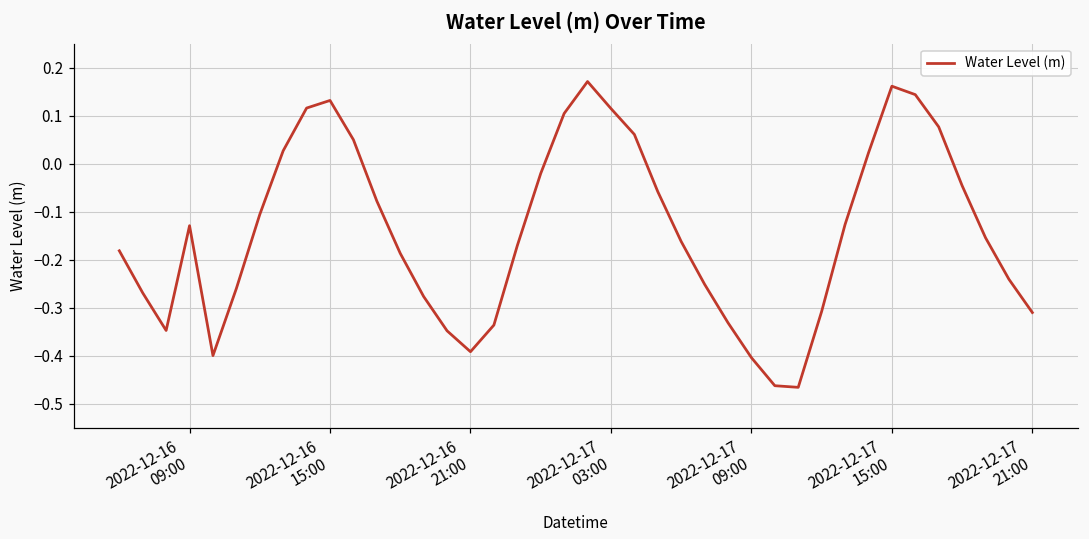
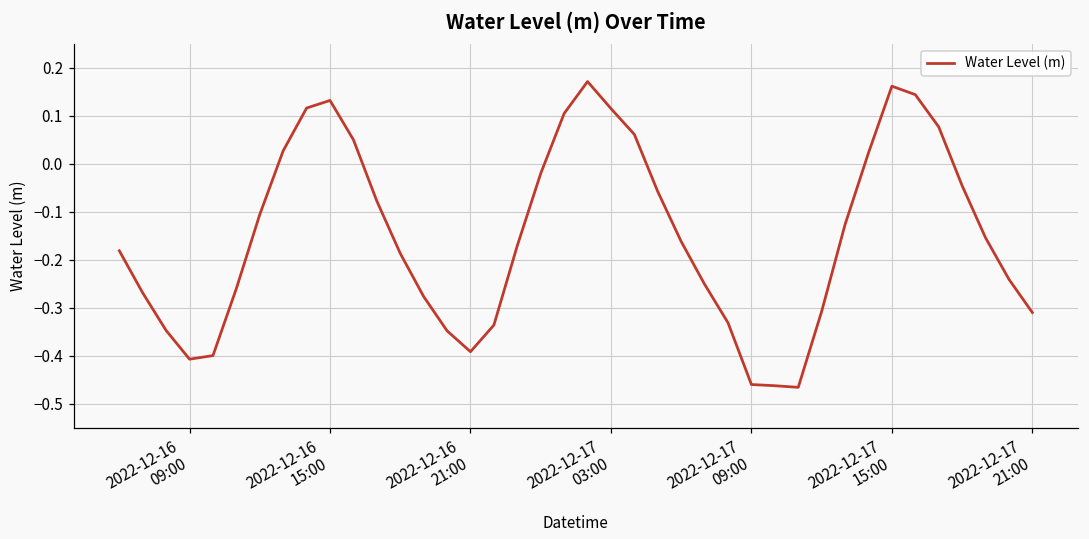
2022-12-16 09:00: -0.13 -> -0.41
2022-12-17 09:00: -0.40 -> -0.46
